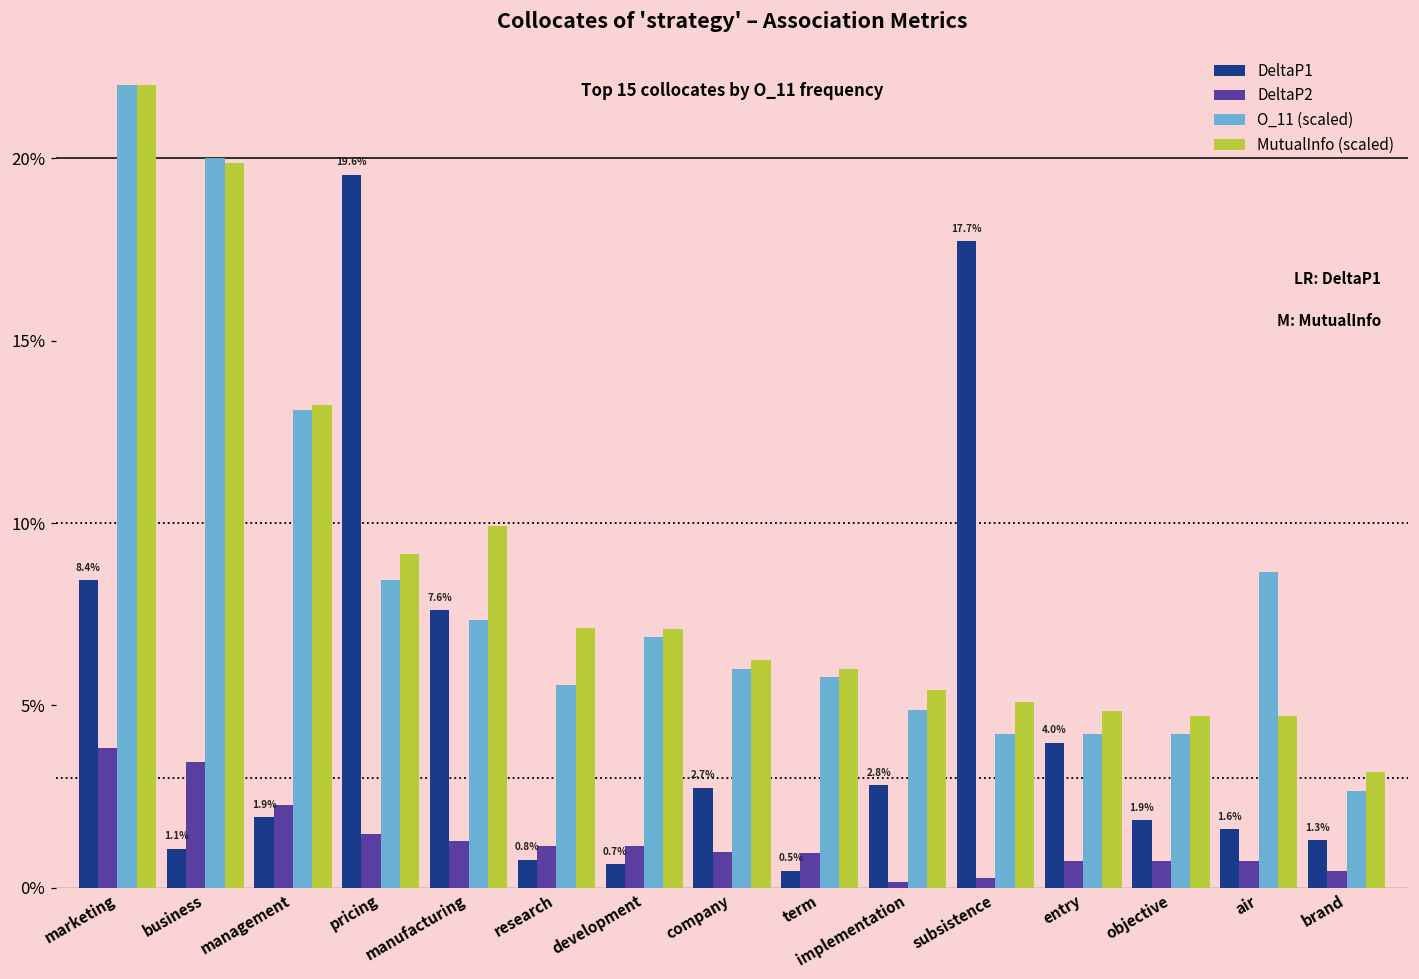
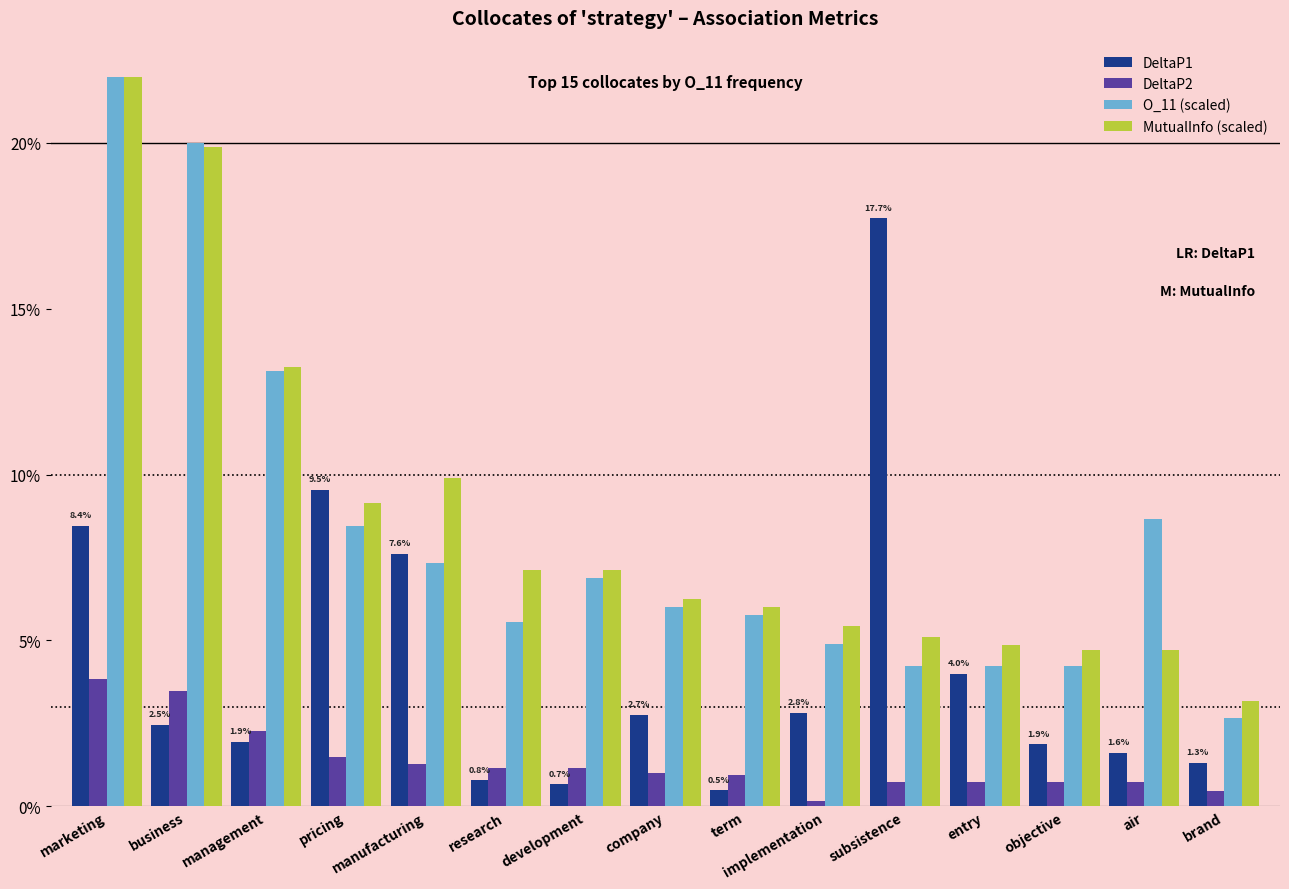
DeltaP1, business: 1.1% -> 2.5%
DeltaP1, pricing: 19.6% -> 9.5%
DeltaP2, subsistence: 0.3% -> 0.7%
